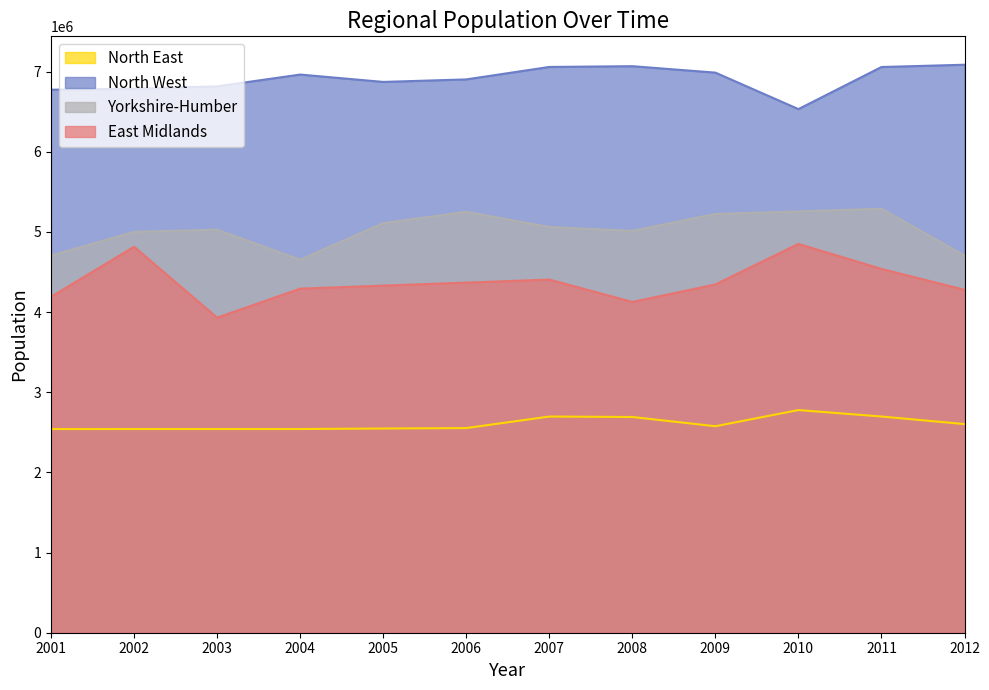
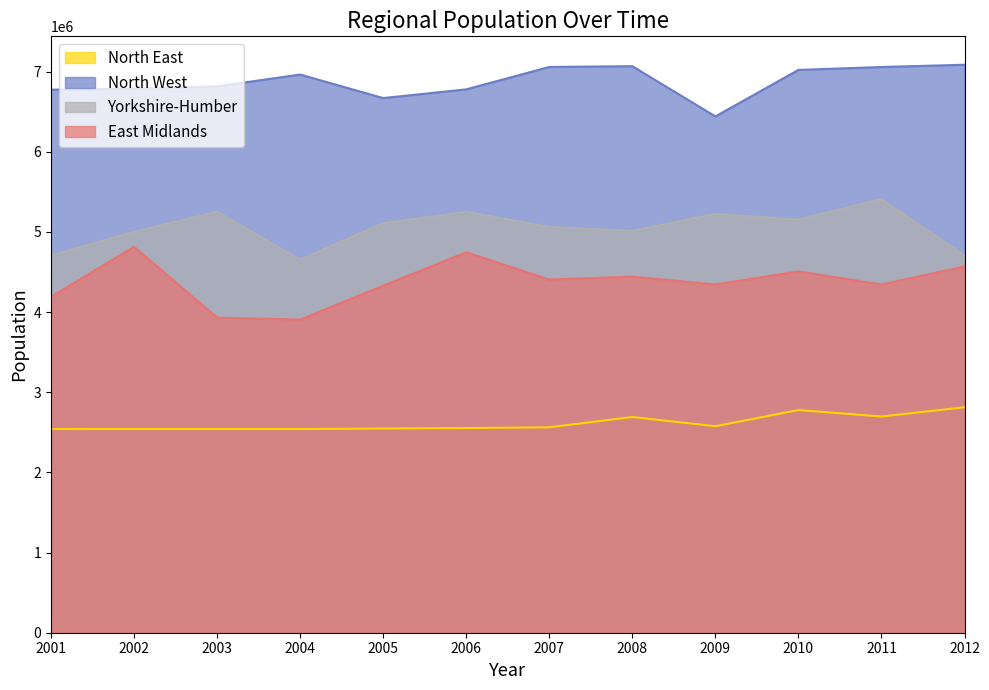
Yorkshire-Humber, 2003: 5000000 -> 5300000
East Midlands, 2004: 4300000 -> 3900000
North West, 2005: 6900000 -> 6700000
North West, 2006: 6900000 -> 6800000
East Midlands, 2006: 4400000 -> 4700000
North East, 2007: 2700000 -> 2600000
East Midlands, 2008: 4100000 -> 4400000
North West, 2009: 7000000 -> 6400000
North West, 2010: 6500000 -> 7000000
Yorkshire-Humber, 2010: 5300000 -> 5200000
East Midlands, 2010: 4800000 -> 4500000
Yorkshire-Humber, 2011: 5300000 -> 5400000
East Midlands, 2011: 4500000 -> 4300000
North East, 2012: 2600000 -> 2800000
East Midlands, 2012: 4300000 -> 4600000
